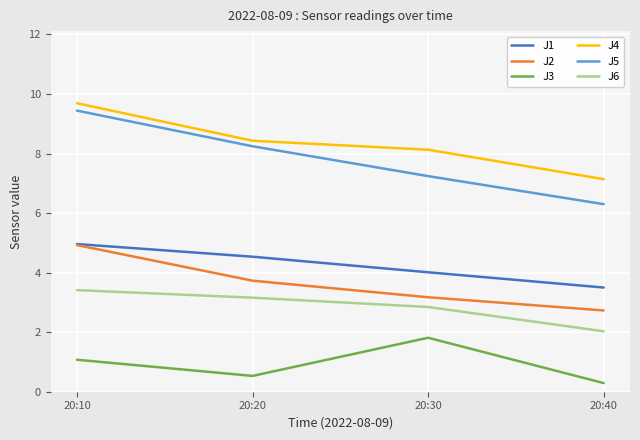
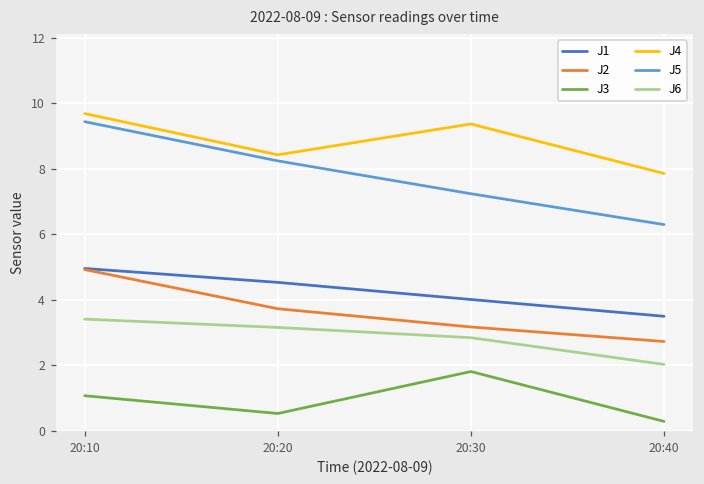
J4, 20:30: 8.1 -> 9.4
J4, 20:40: 7.1 -> 7.9
